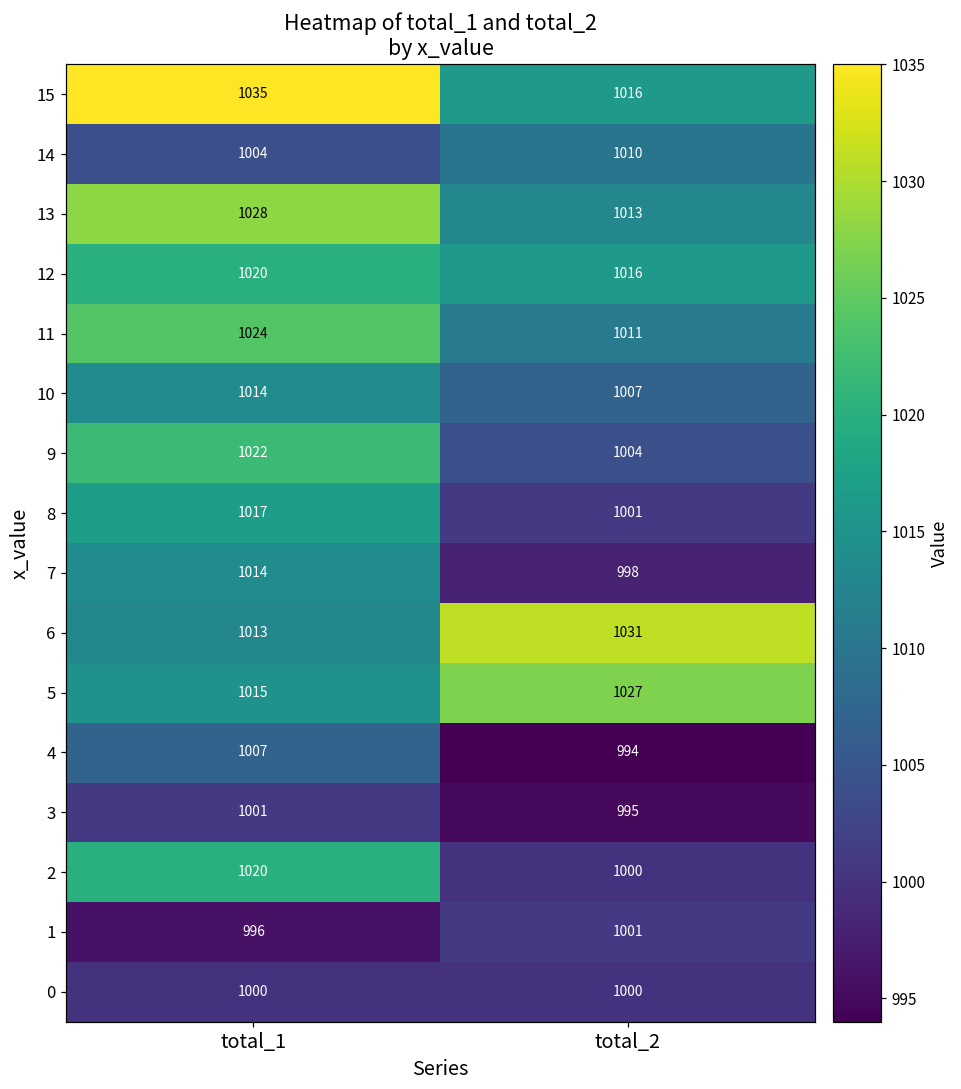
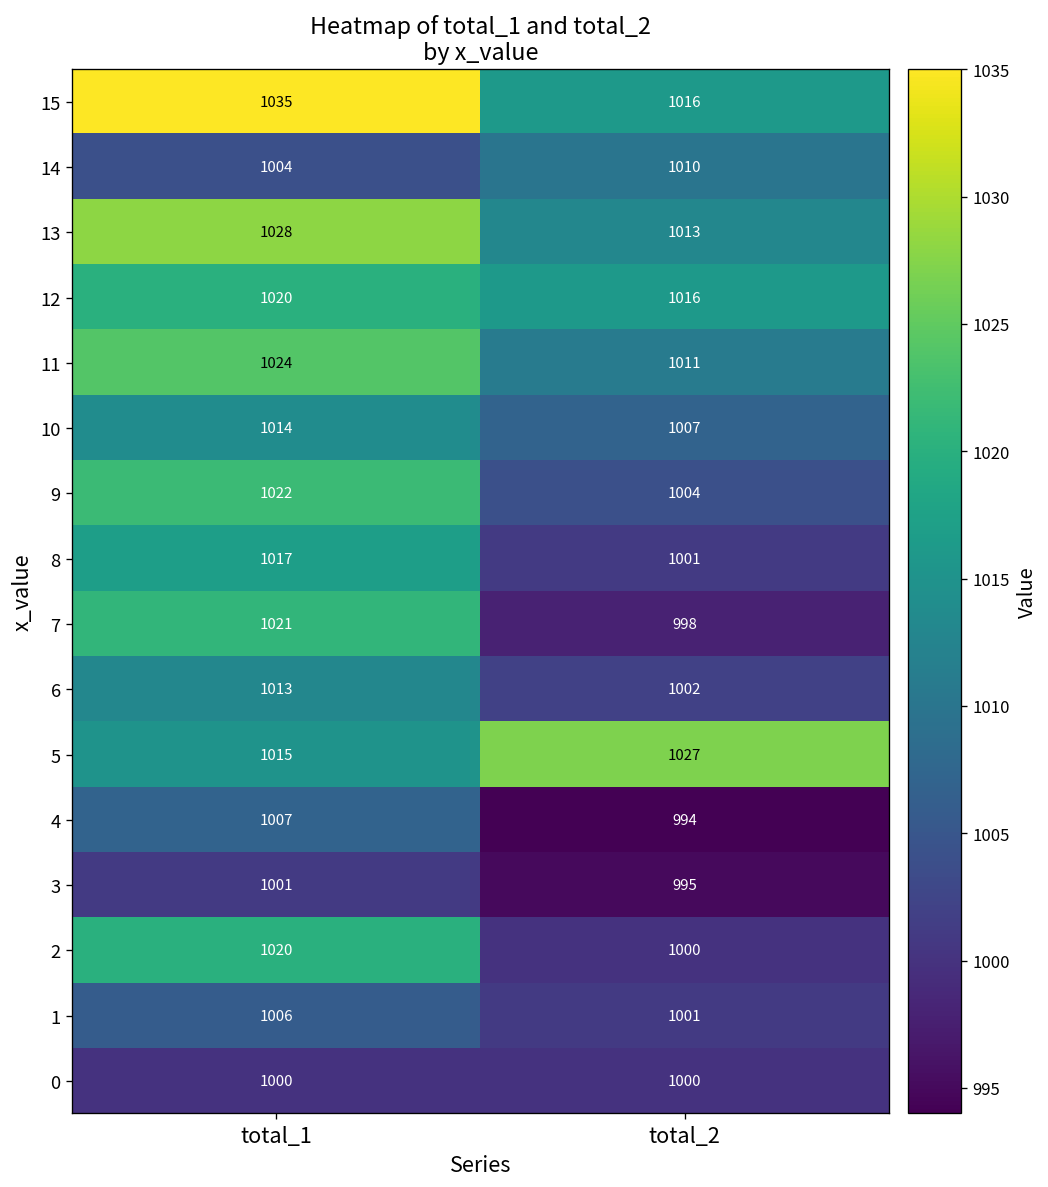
7, total_1: 1014 -> 1021
6, total_2: 1031 -> 1002
1, total_1: 996 -> 1006
